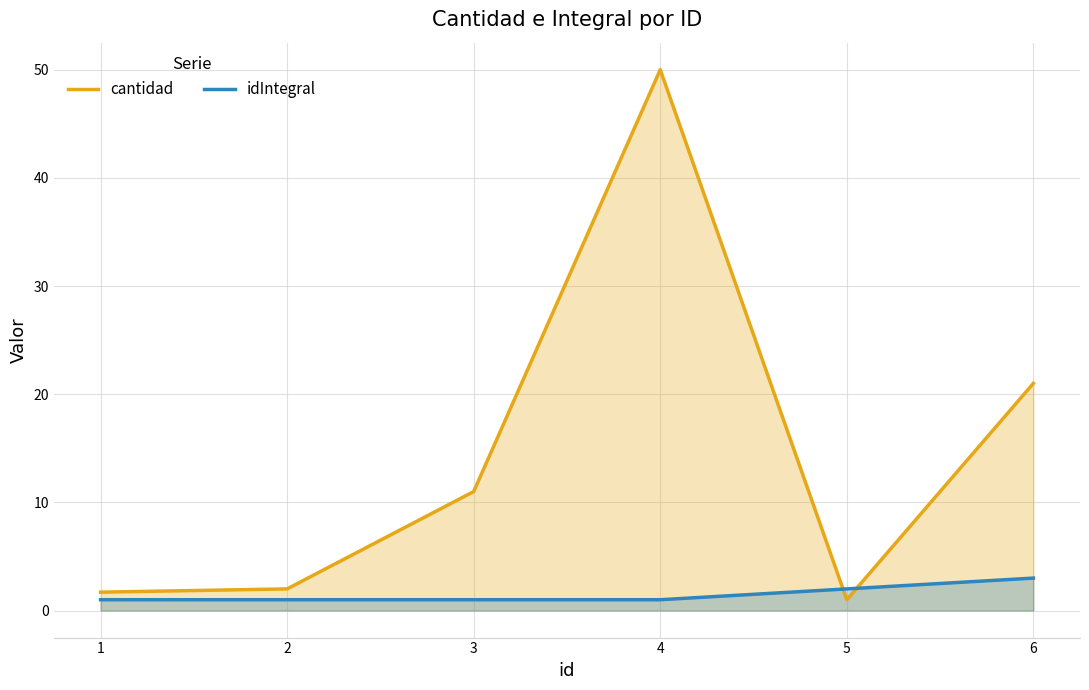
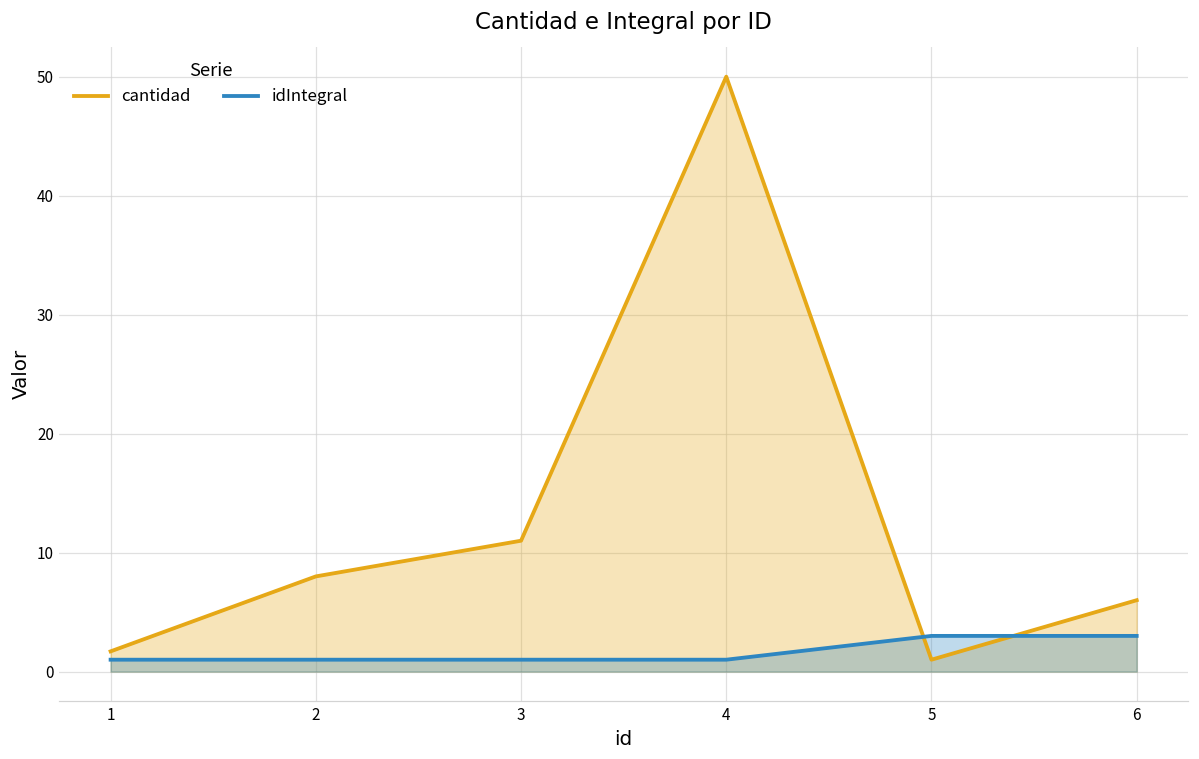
cantidad, 2: 2 -> 8
idIntegral, 5: 2 -> 3
cantidad, 6: 21 -> 6
